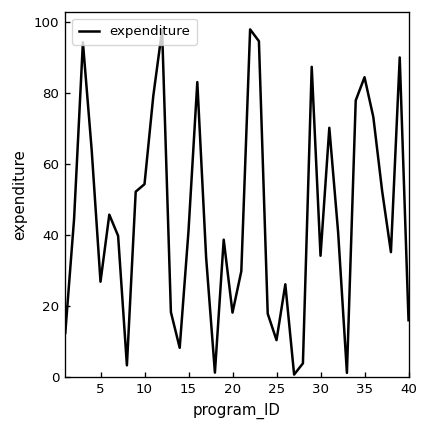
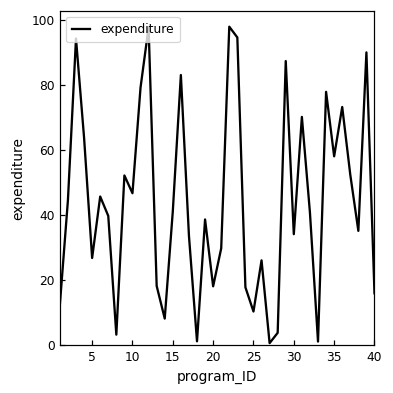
10: 54 -> 47
35: 84 -> 58
